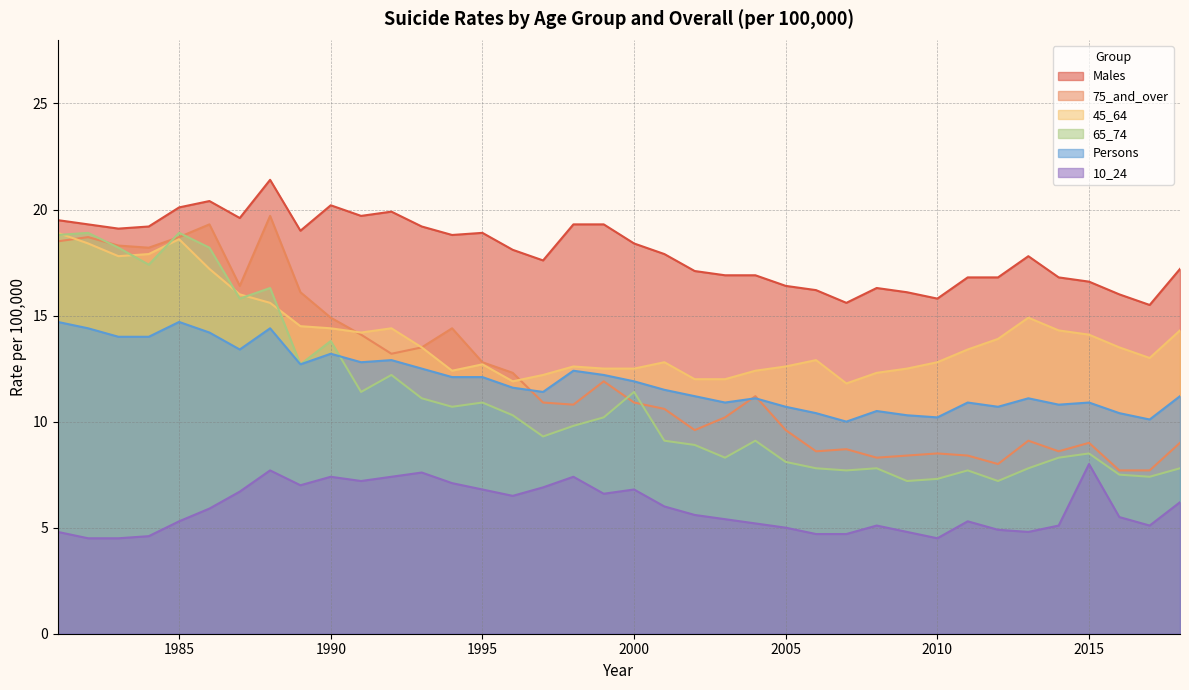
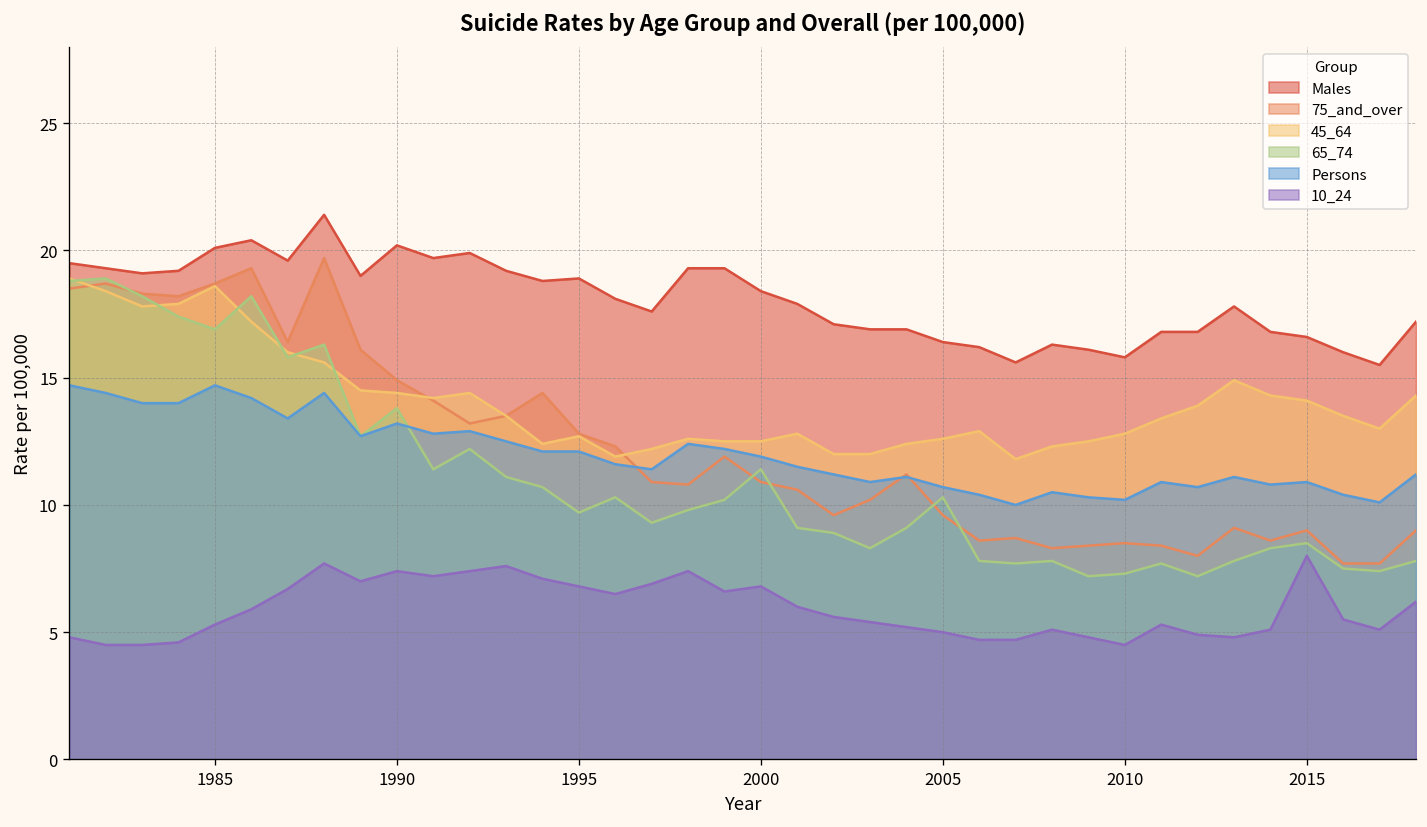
65_74, 1985: 18.9 -> 16.9
65_74, 1995: 10.9 -> 9.7
65_74, 2005: 8.1 -> 10.3
